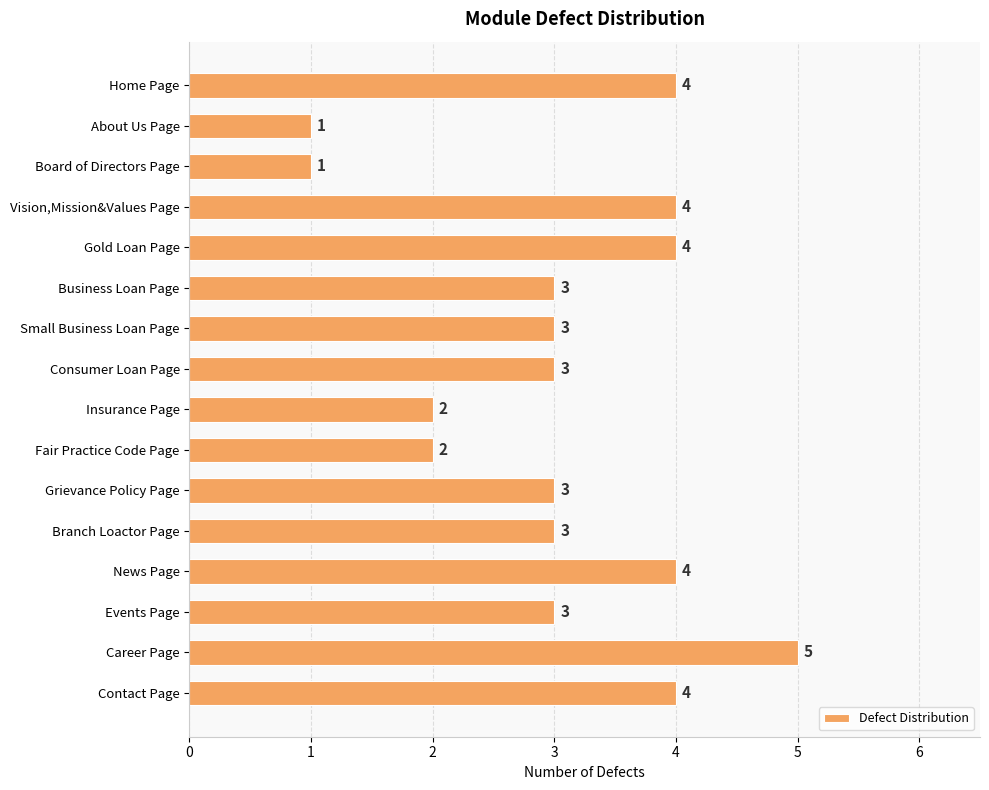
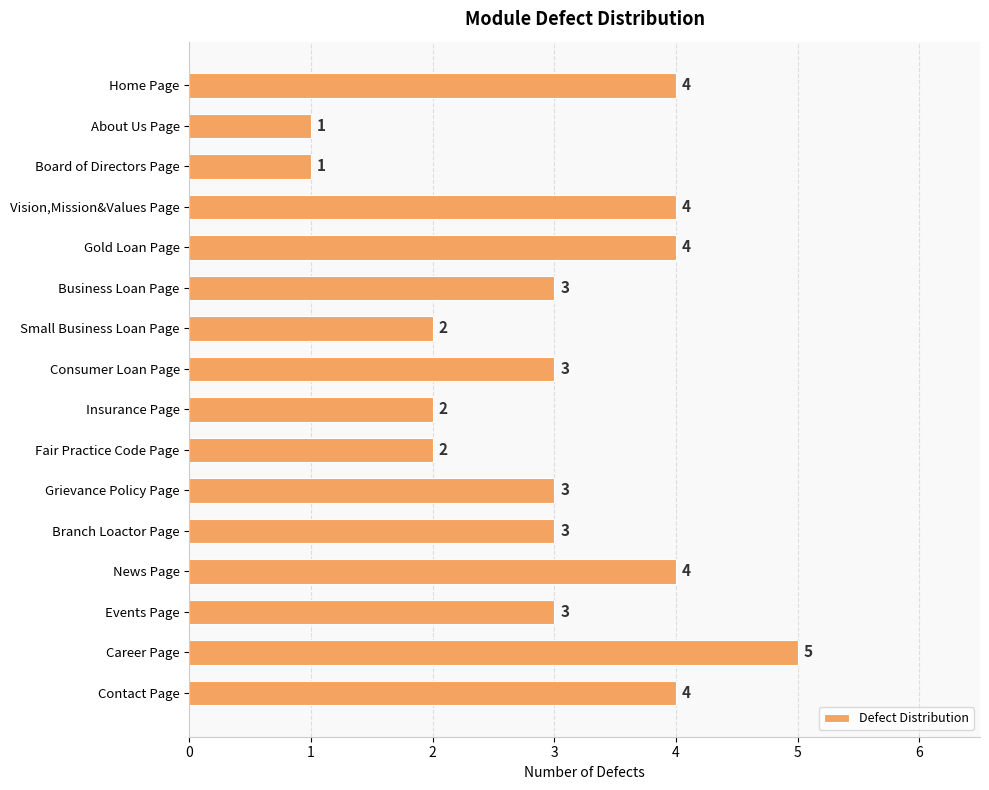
Small Business Loan Page: 3 -> 2
